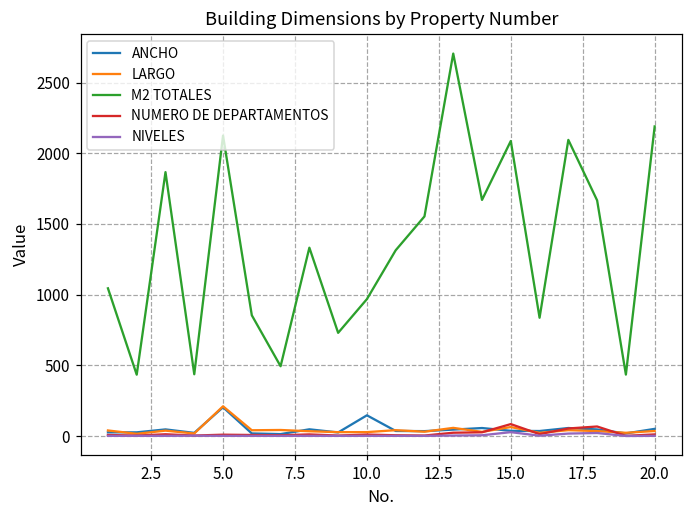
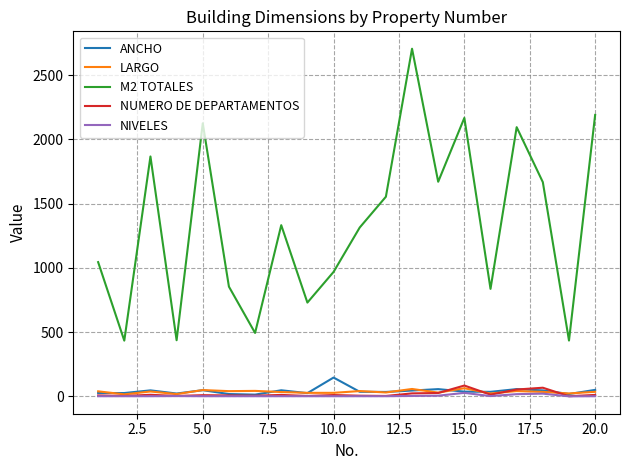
ANCHO, 5.0: 200 -> 50
LARGO, 5.0: 210 -> 50
M2 TOTALES, 15.0: 2090 -> 2170
